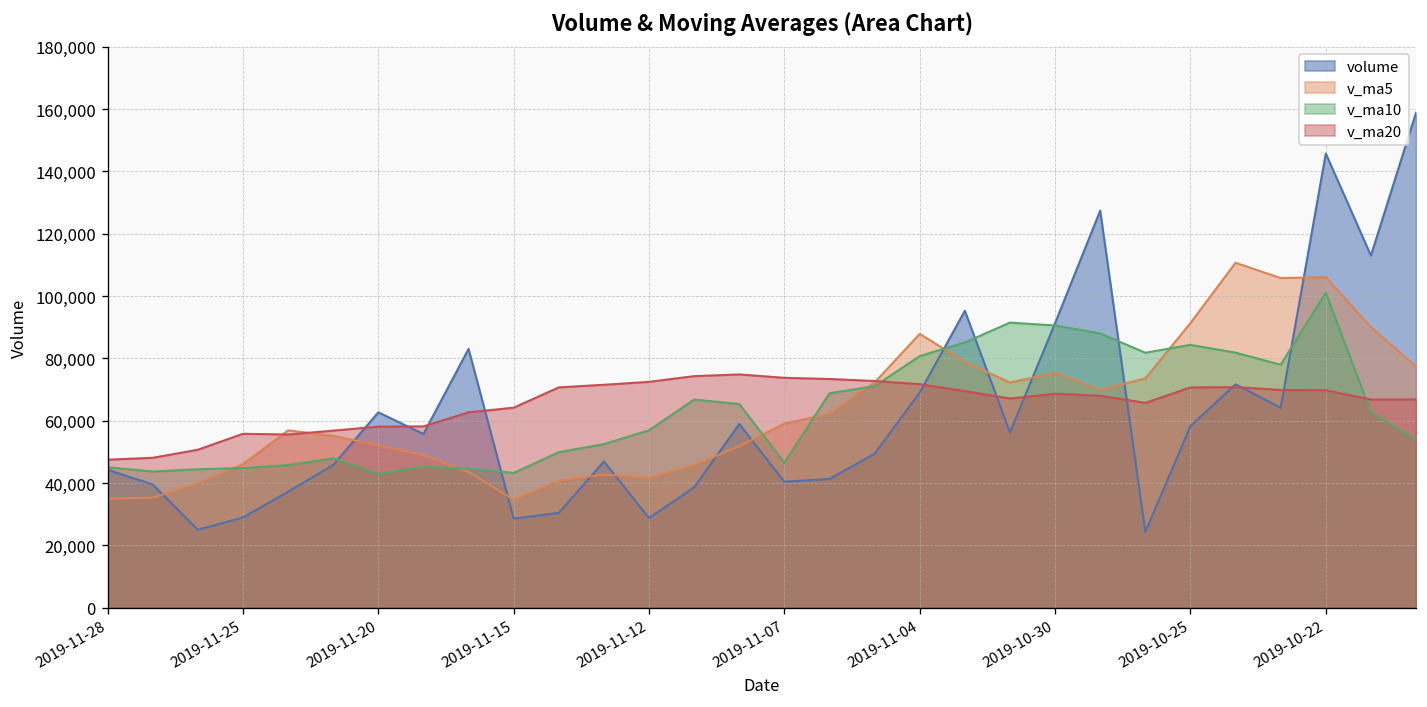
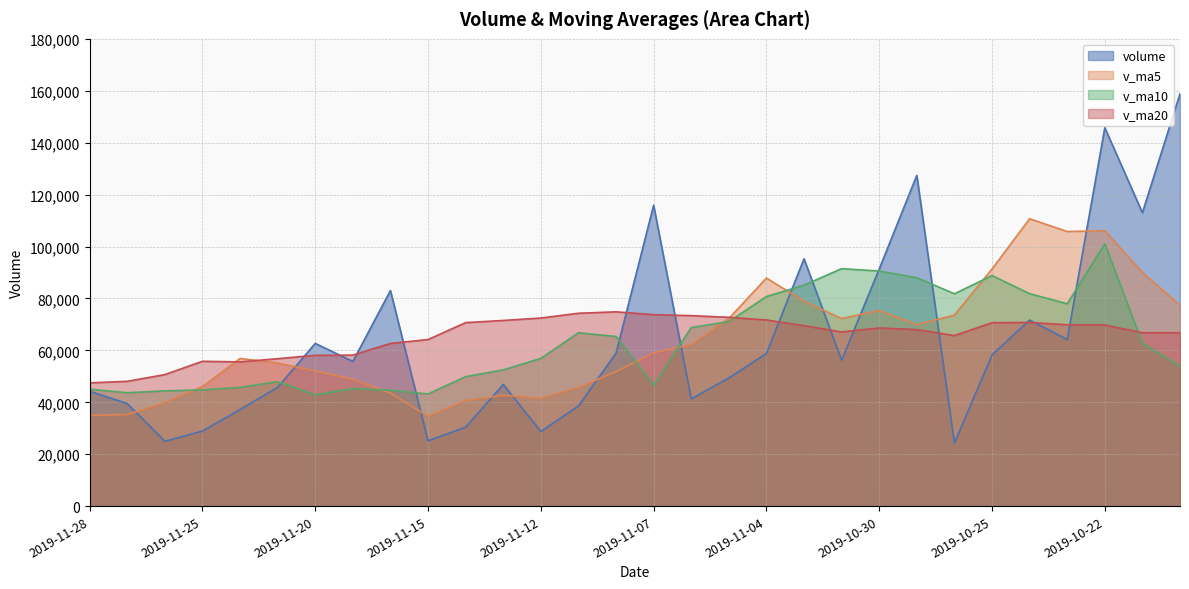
volume, 2019-11-15: 29,000 -> 25,000
volume, 2019-11-07: 40,000 -> 116,000
volume, 2019-11-04: 69,000 -> 59,000
v_ma10, 2019-10-25: 84,000 -> 89,000
